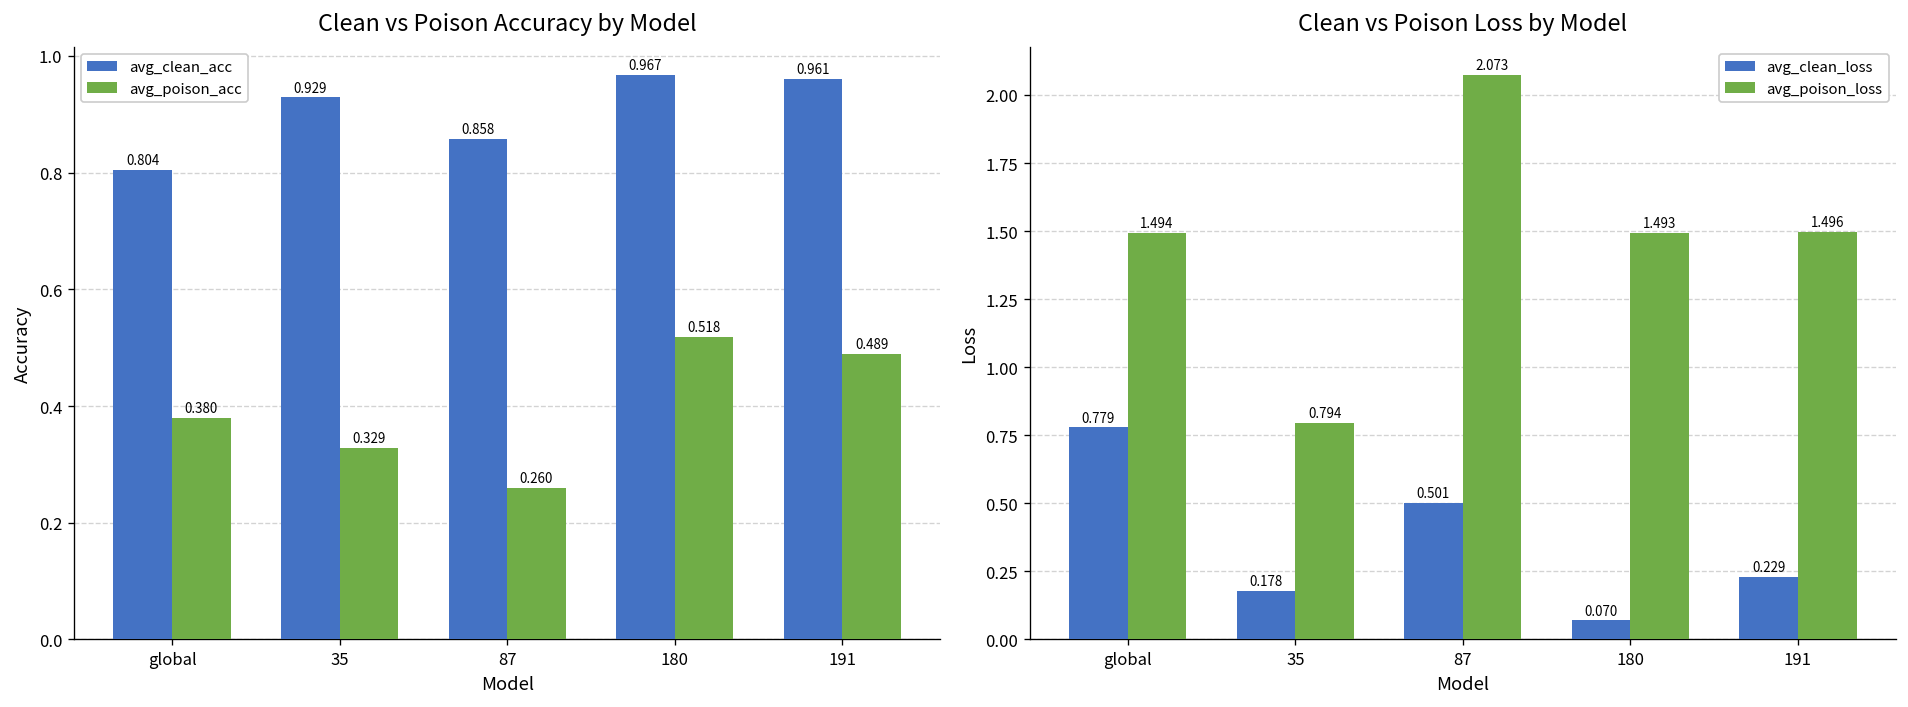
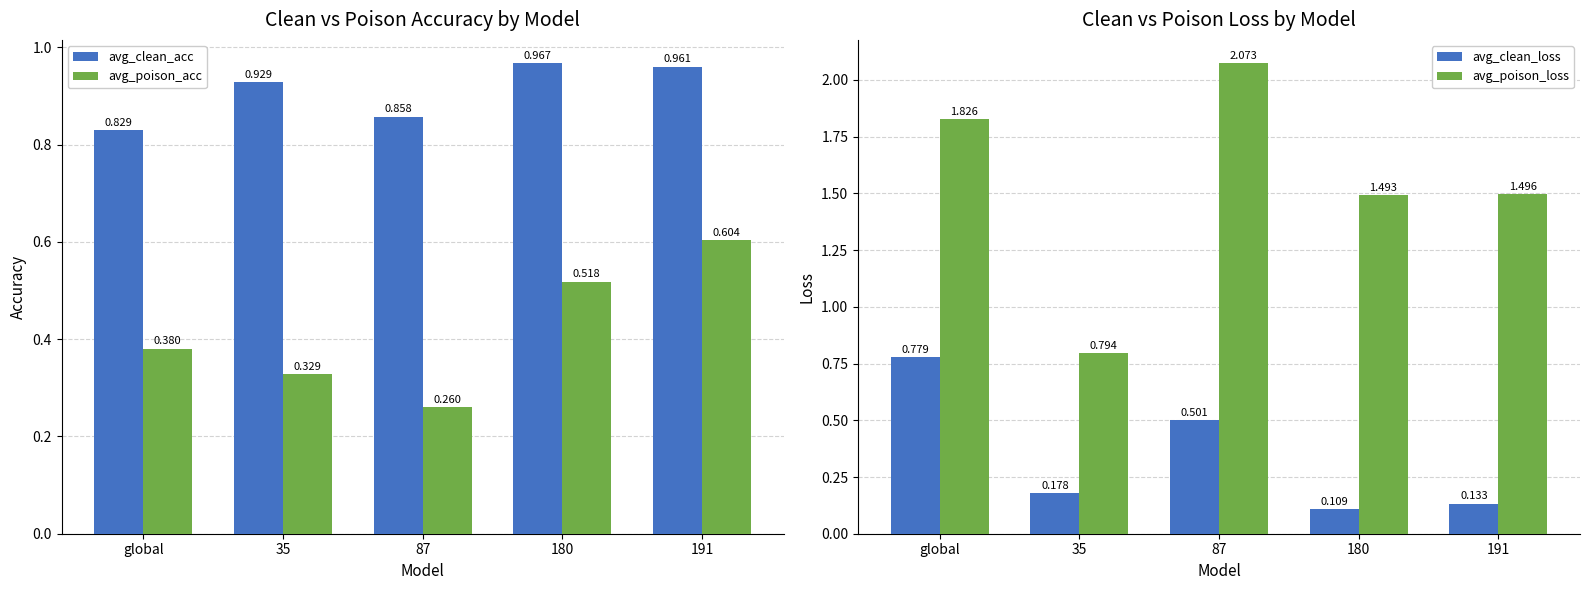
Clean vs Poison Accuracy by Model, avg_clean_acc, global: 0.804 -> 0.829
Clean vs Poison Accuracy by Model, avg_poison_acc, 191: 0.489 -> 0.604
Clean vs Poison Loss by Model, avg_poison_loss, global: 1.494 -> 1.826
Clean vs Poison Loss by Model, avg_clean_loss, 180: 0.070 -> 0.109
Clean vs Poison Loss by Model, avg_clean_loss, 191: 0.229 -> 0.133
